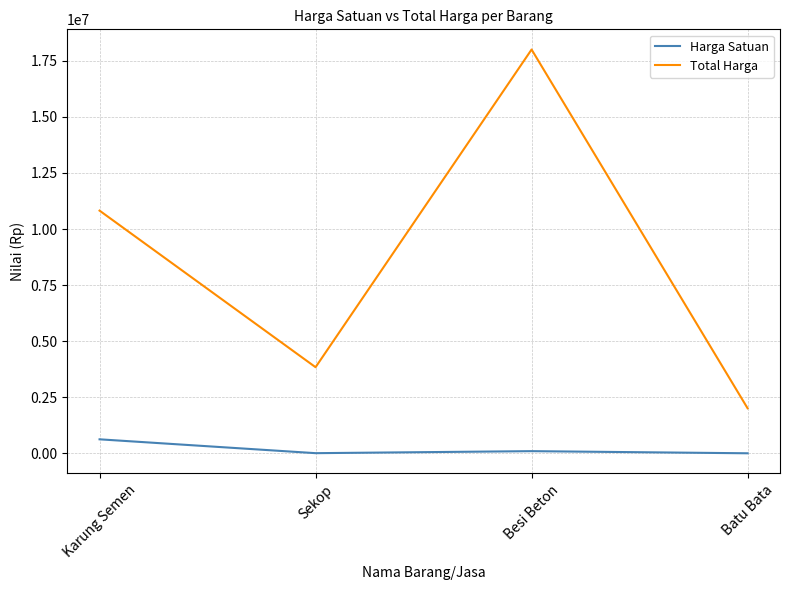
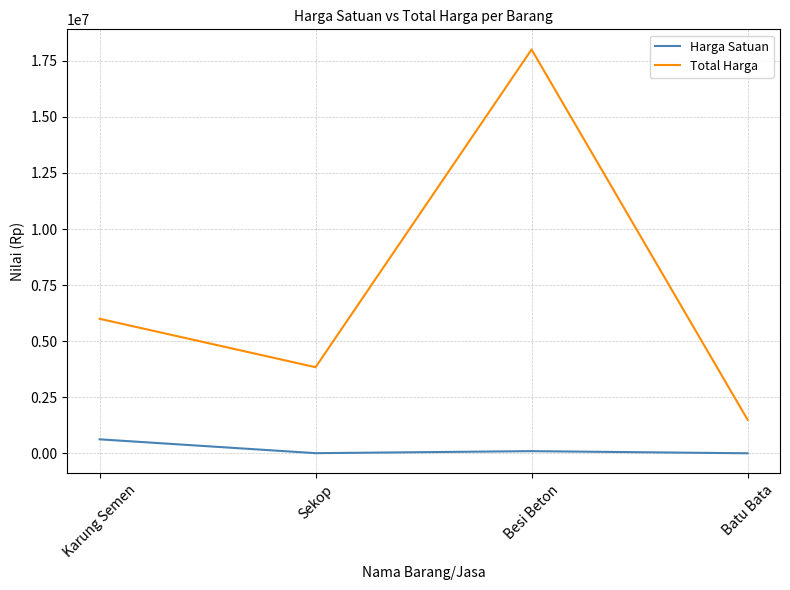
Total Harga, Karung Semen: 10800000 -> 6000000
Total Harga, Batu Bata: 2000000 -> 1500000
